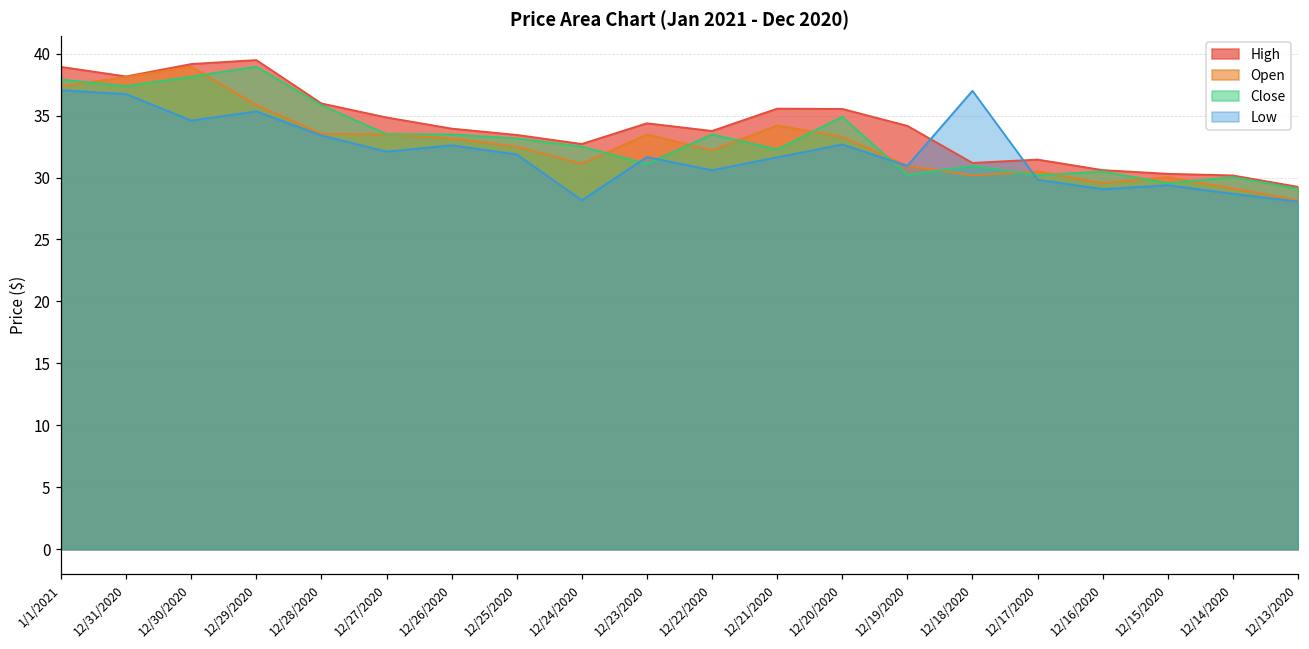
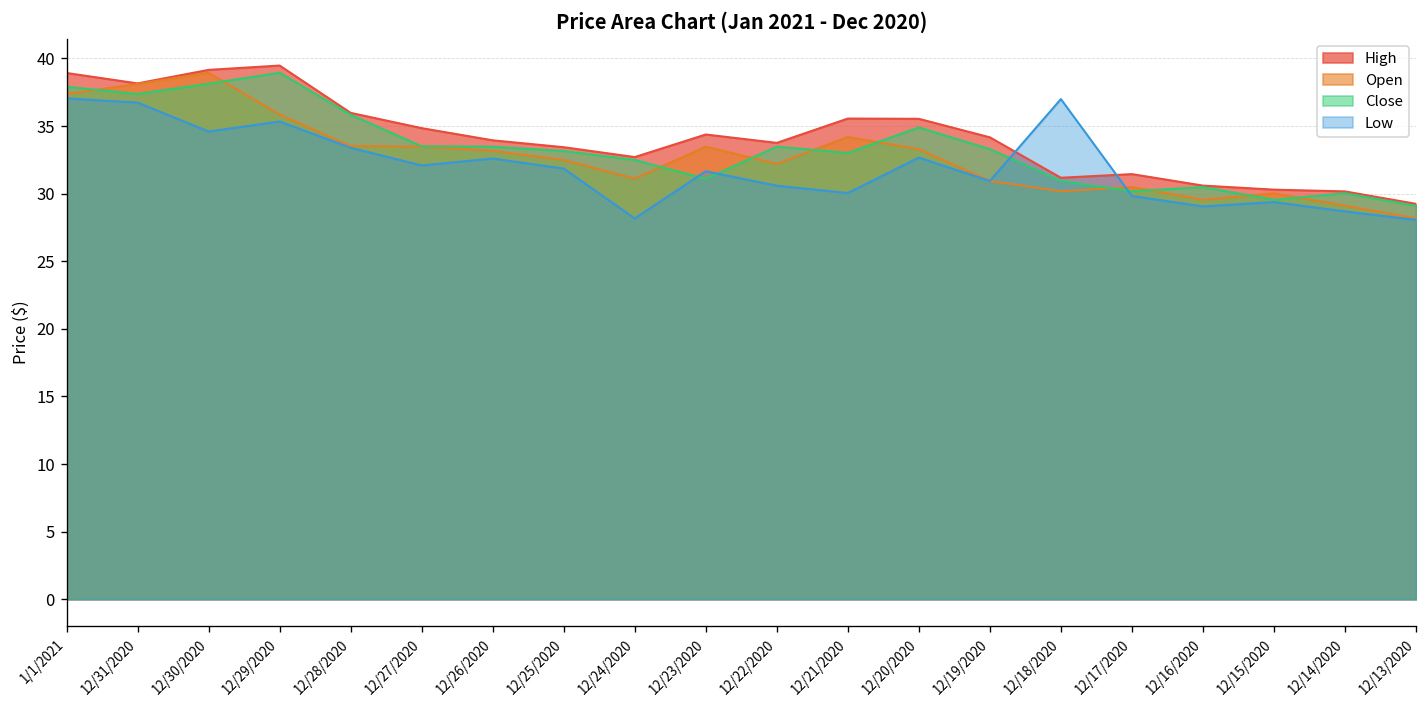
Close, 12/21/2020: 32.3 -> 33.0
Low, 12/21/2020: 31.6 -> 30.1
Close, 12/19/2020: 30.2 -> 33.3
